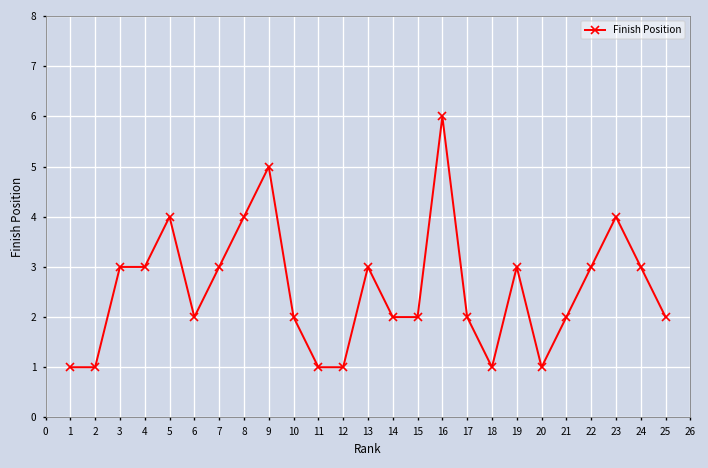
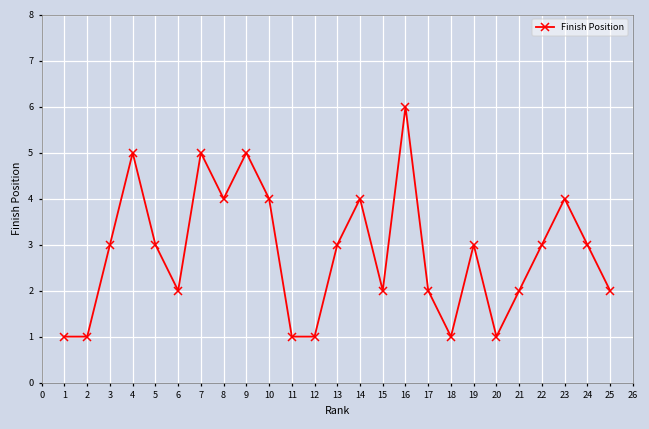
4: 3 -> 5
5: 4 -> 3
7: 3 -> 5
10: 2 -> 4
14: 2 -> 4
